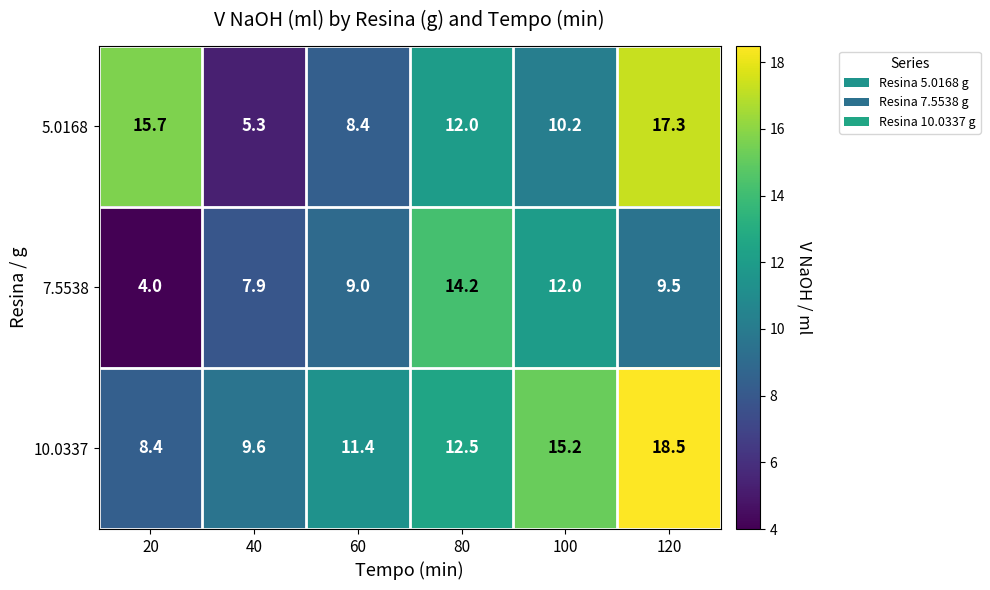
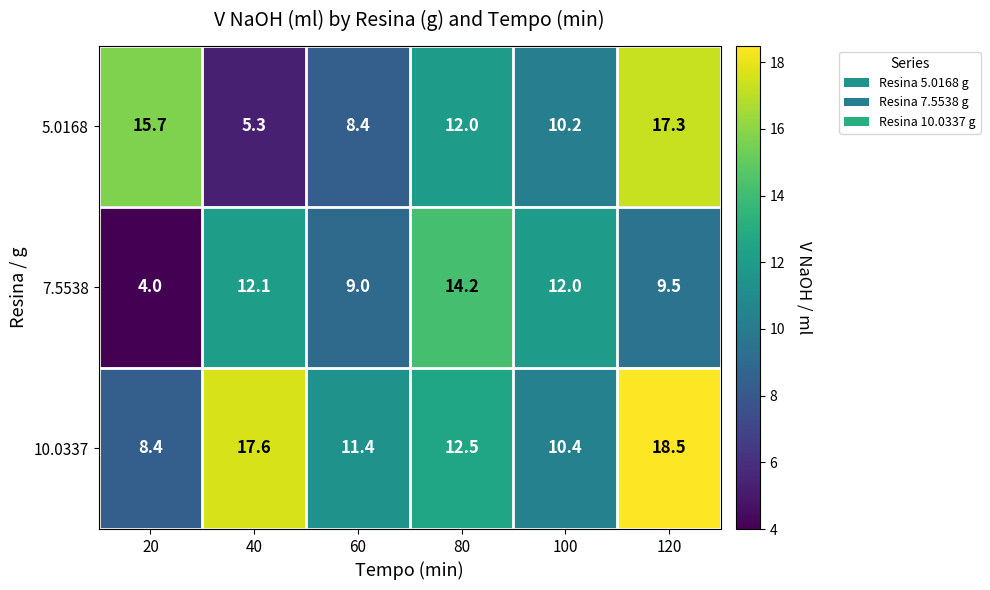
7.5538, 40: 7.9 -> 12.1
10.0337, 40: 9.6 -> 17.6
10.0337, 100: 15.2 -> 10.4
